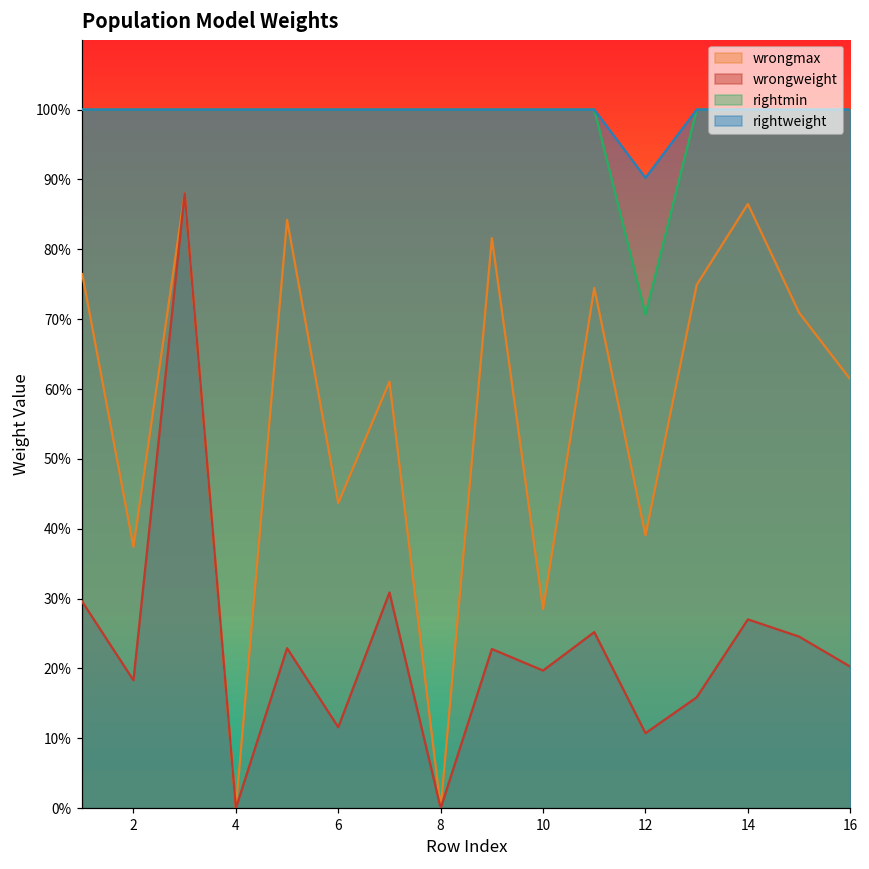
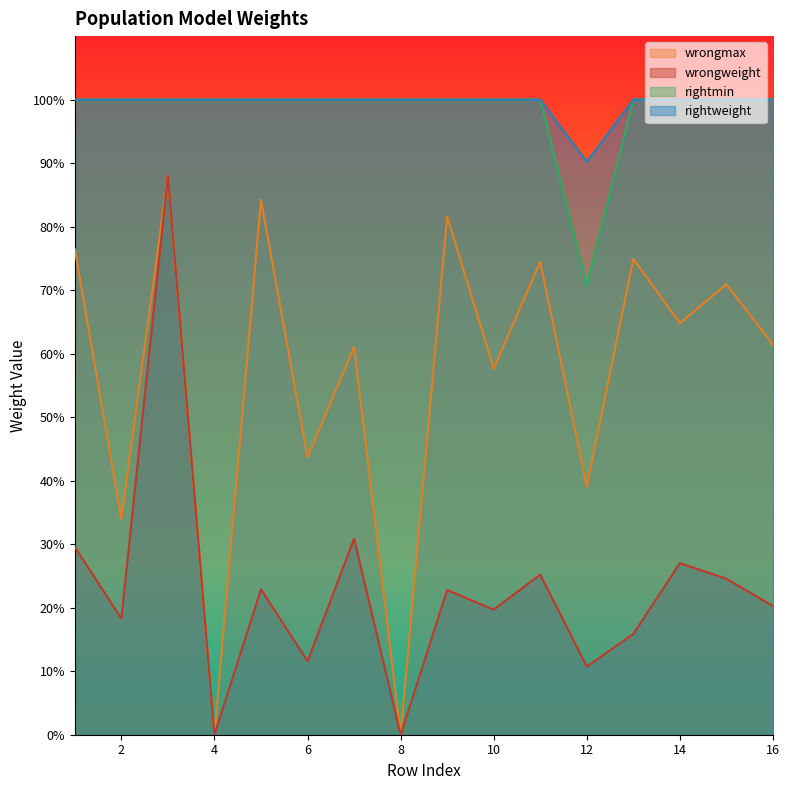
wrongmax, 2: 37% -> 34%
wrongmax, 10: 29% -> 58%
wrongmax, 14: 86% -> 65%
